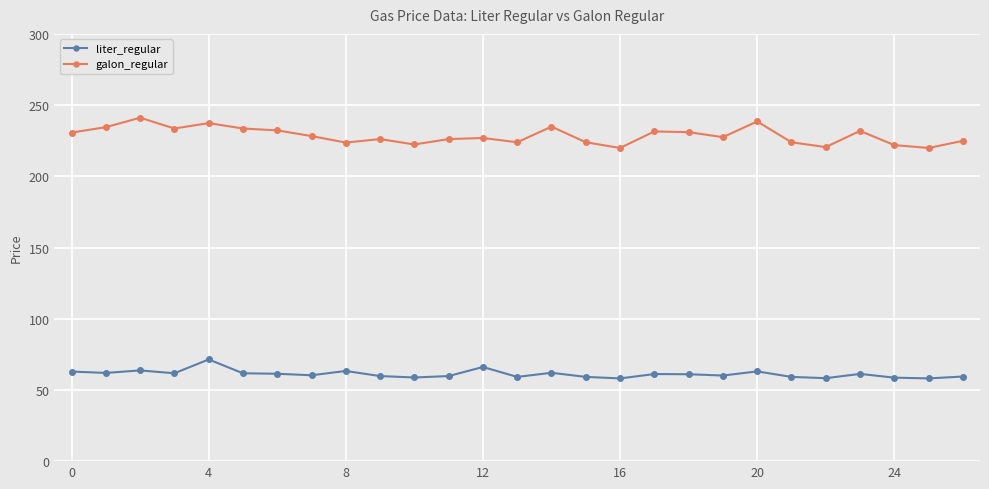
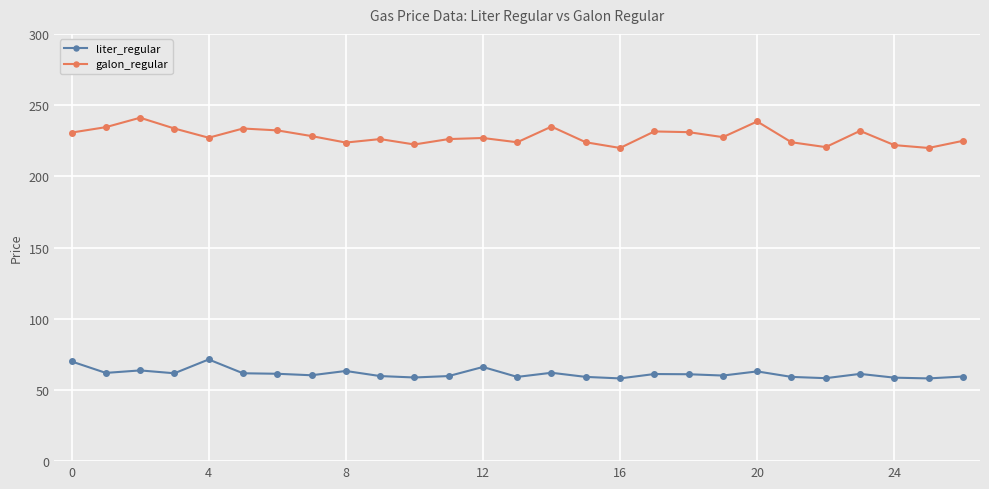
liter_regular, 0: 63 -> 70
galon_regular, 4: 237 -> 227
